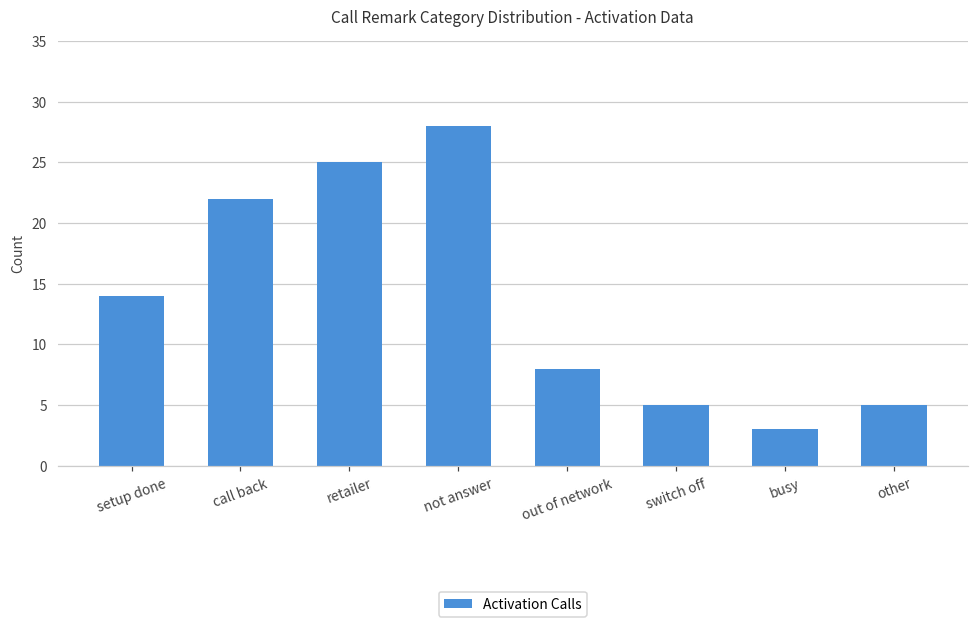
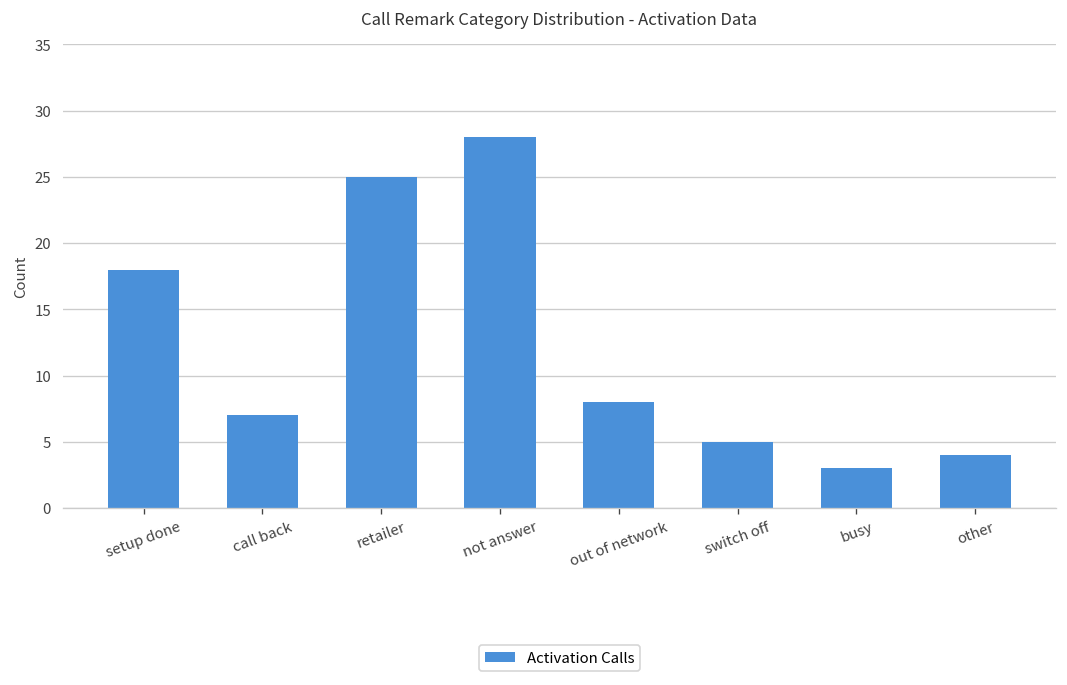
setup done: 14 -> 18
call back: 22 -> 7
other: 5 -> 4
